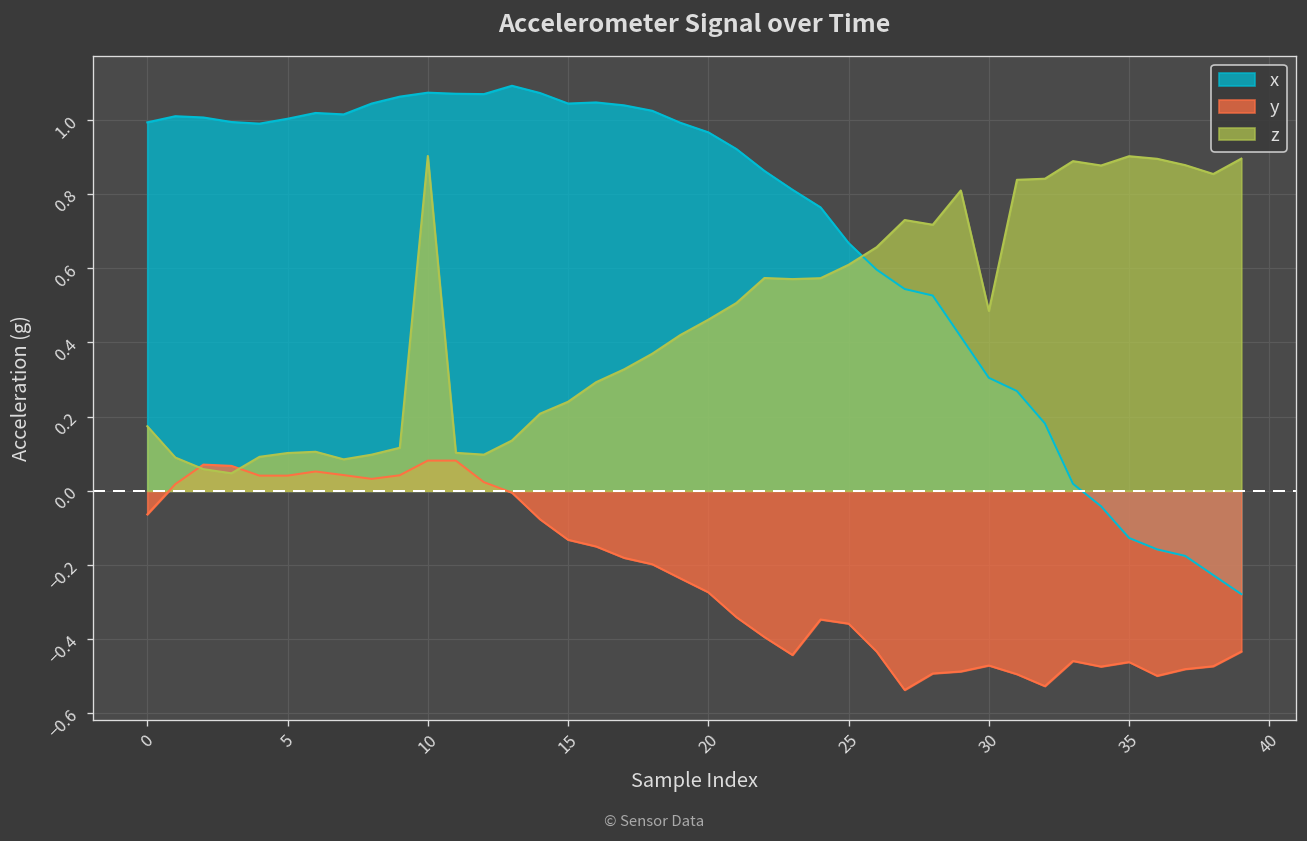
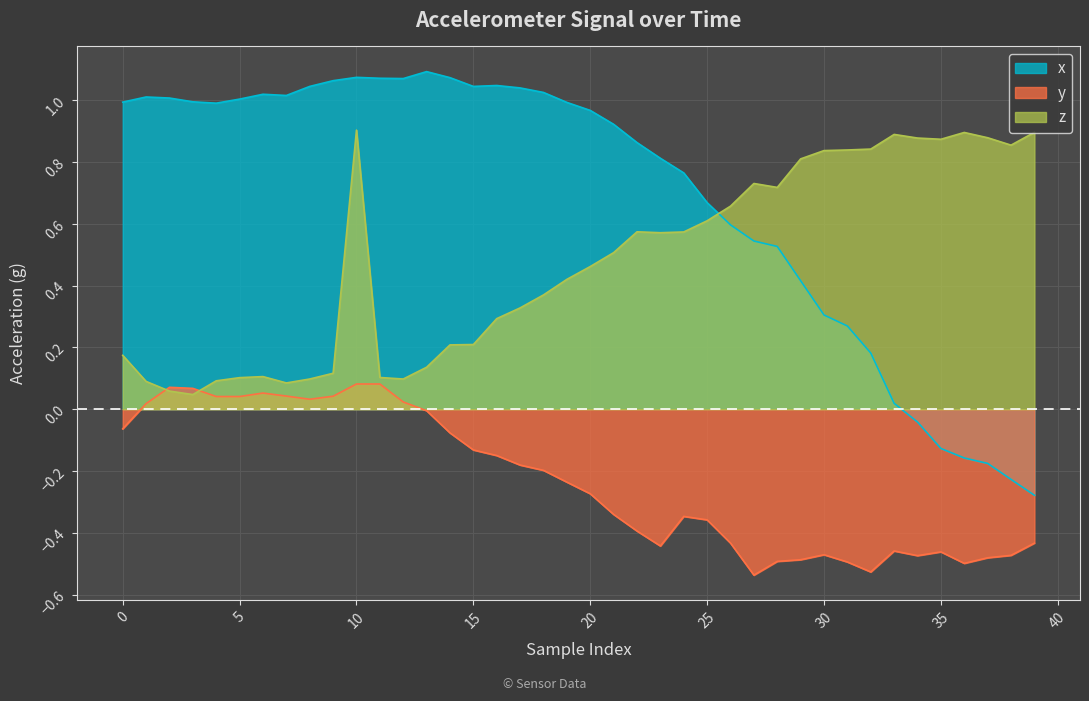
z, 15: 0.24 -> 0.21
z, 30: 0.49 -> 0.84
z, 35: 0.90 -> 0.87
